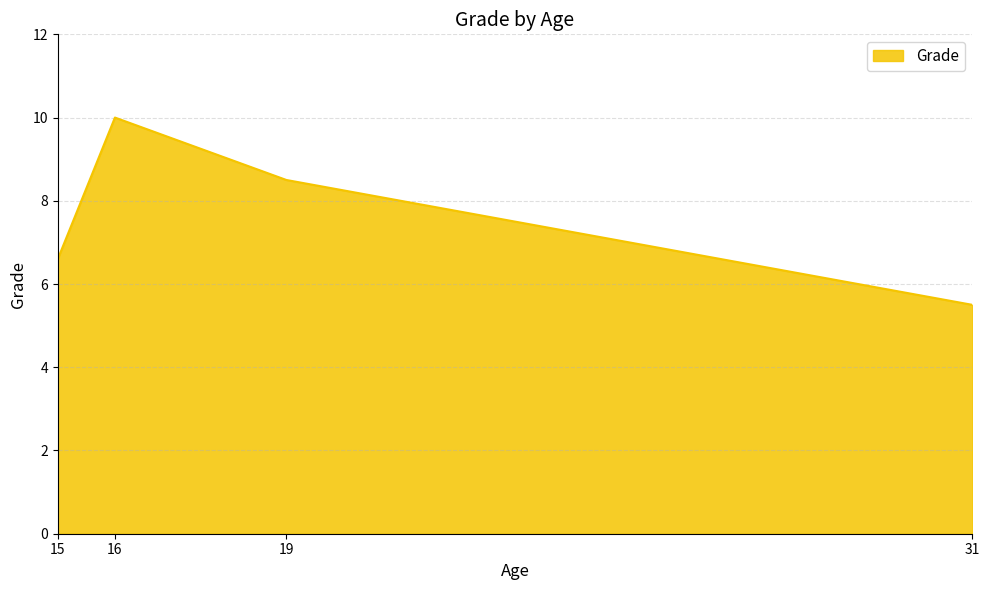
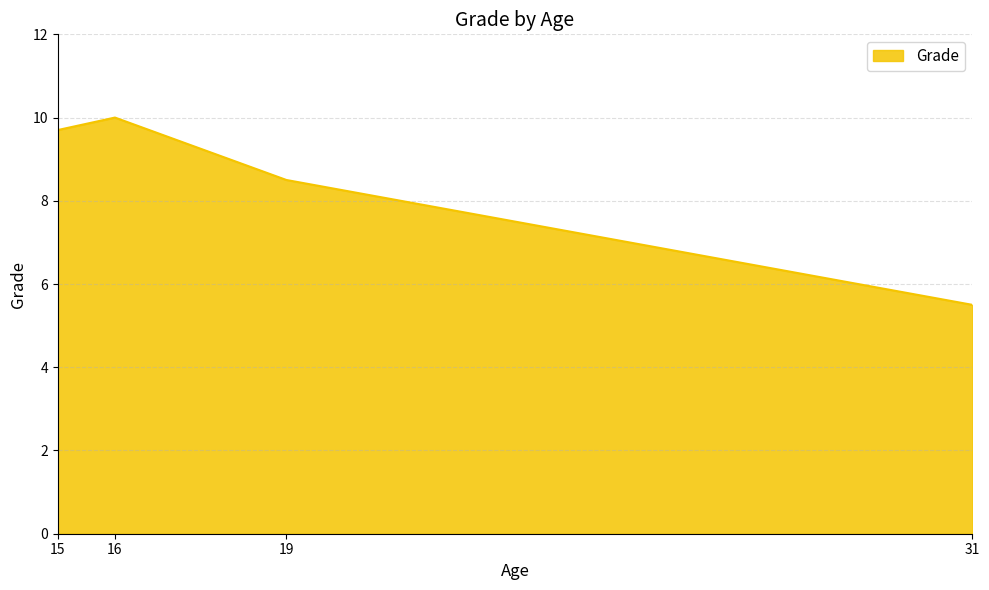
15: 6.6 -> 9.7
